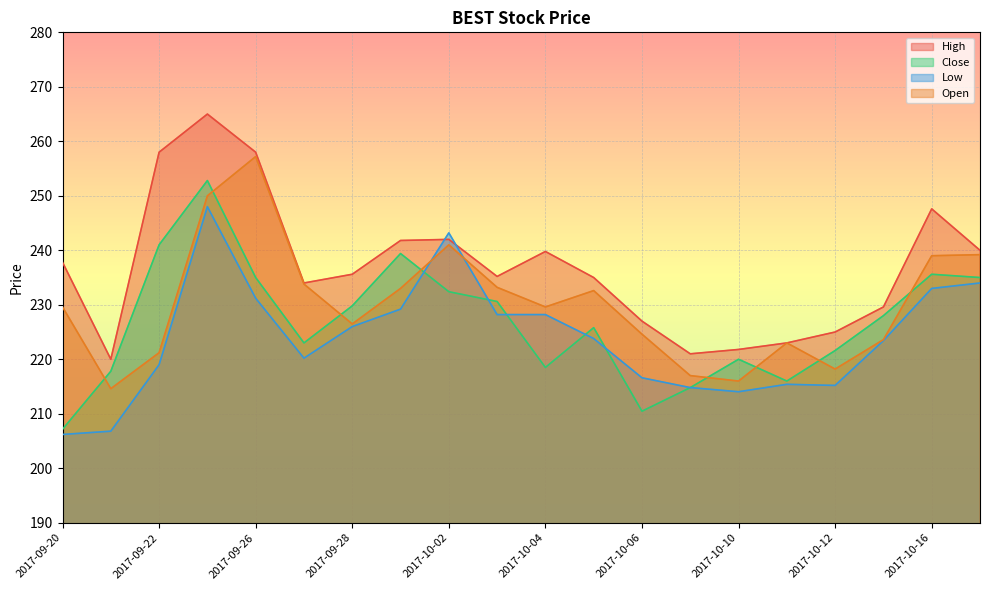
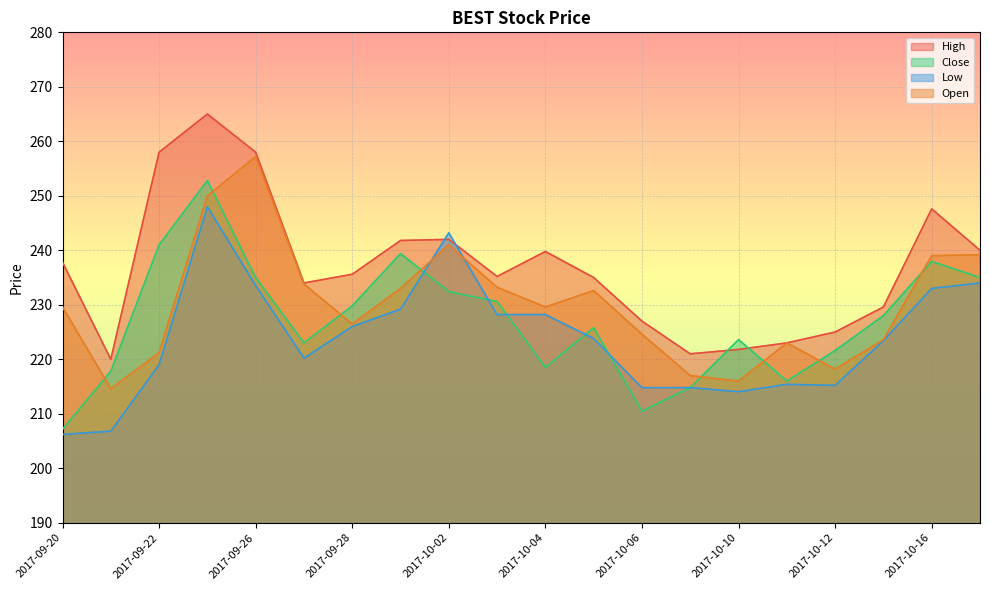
Low, 2017-09-26: 231 -> 234
Low, 2017-10-06: 217 -> 215
Close, 2017-10-10: 220 -> 224
Close, 2017-10-16: 236 -> 238
